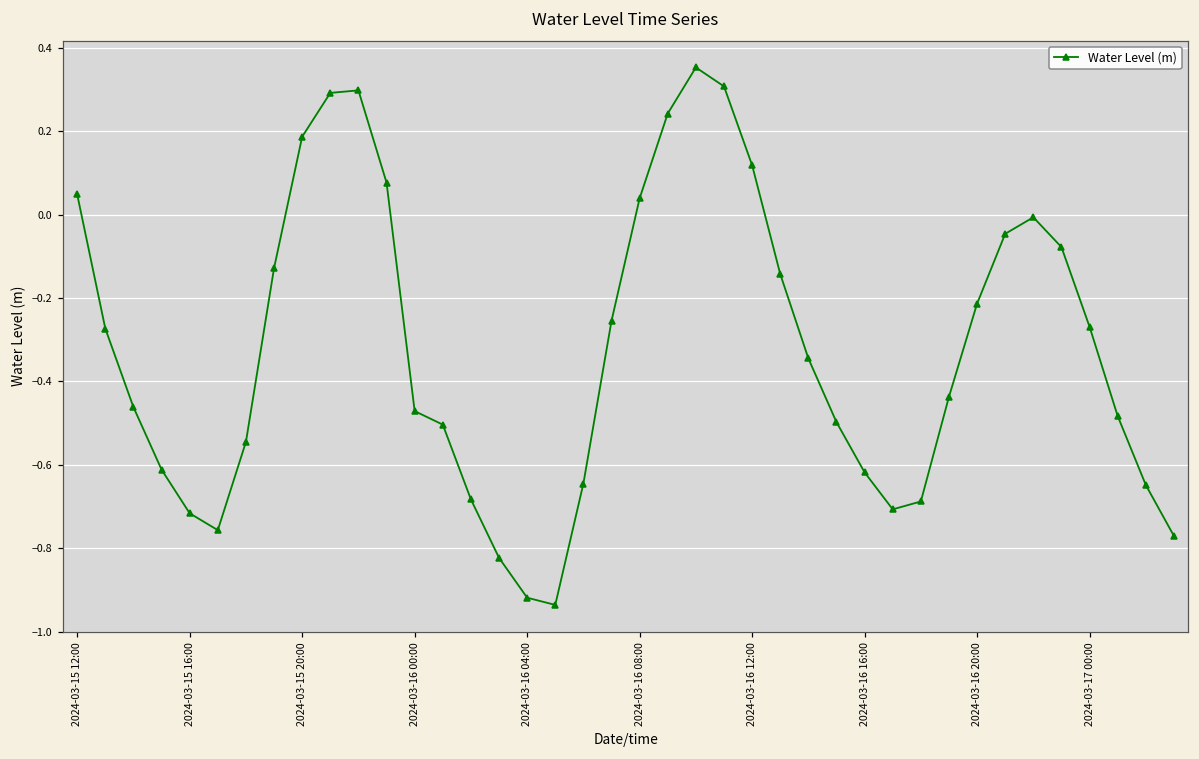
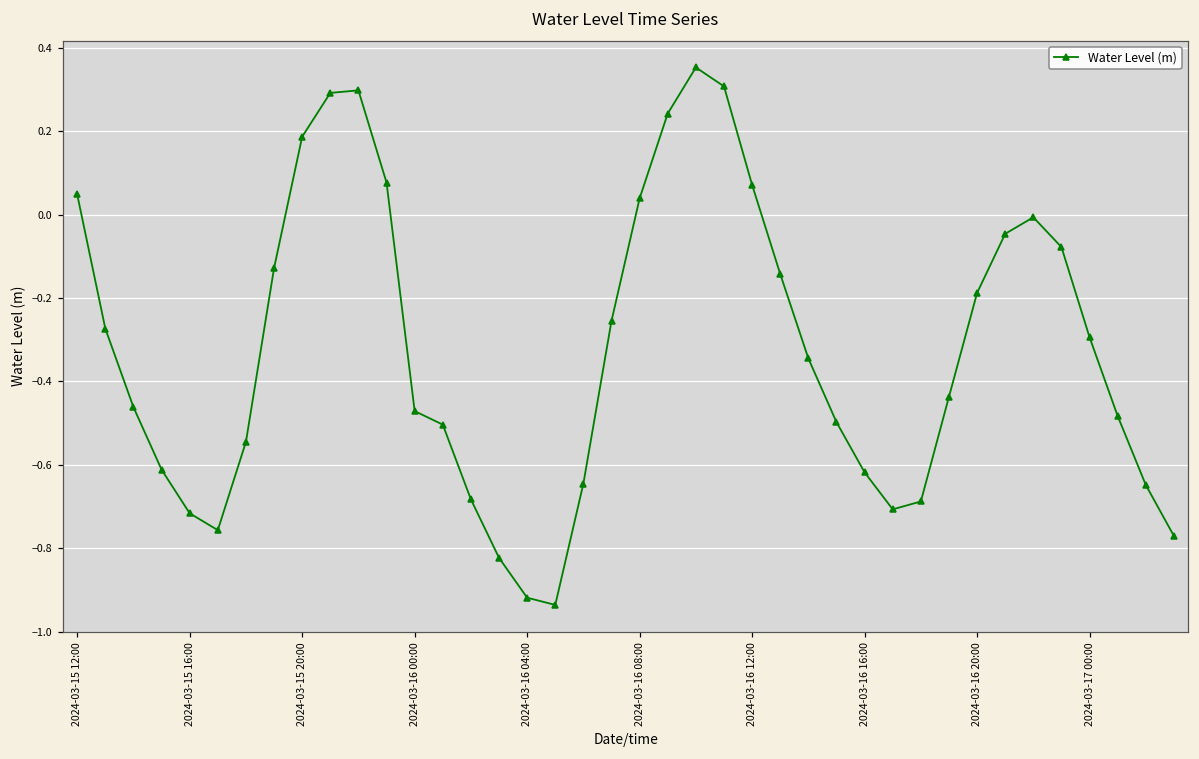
2024-03-16 12:00: 0.12 -> 0.07
2024-03-16 20:00: -0.21 -> -0.19
2024-03-17 00:00: -0.27 -> -0.29
